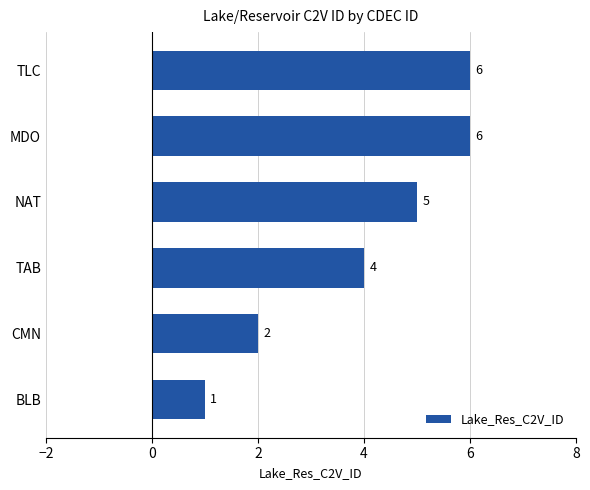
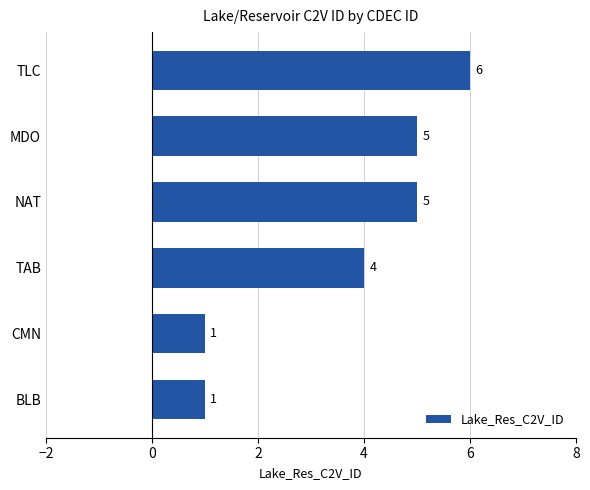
MDO: 6 -> 5
CMN: 2 -> 1
